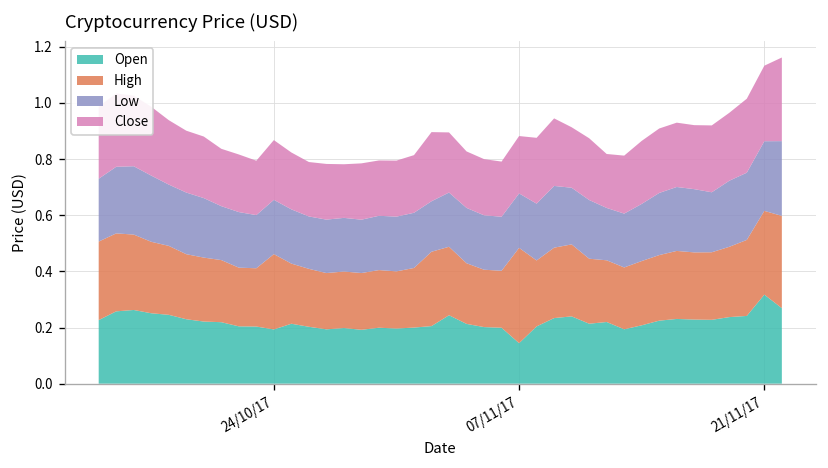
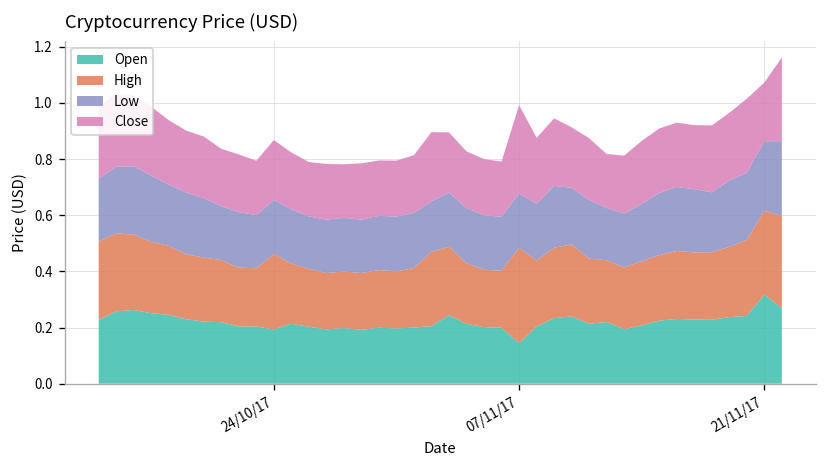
Close, 07/11/17: 0.20 -> 0.31
Close, 21/11/17: 0.27 -> 0.21
